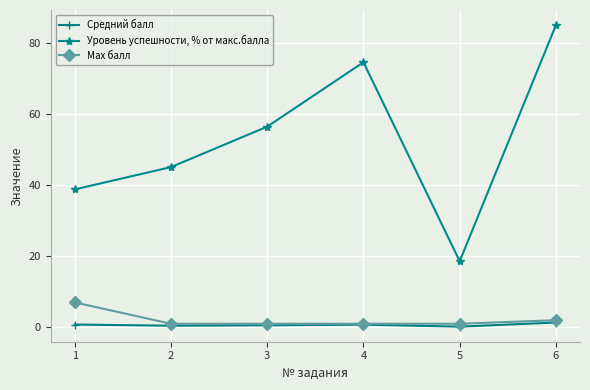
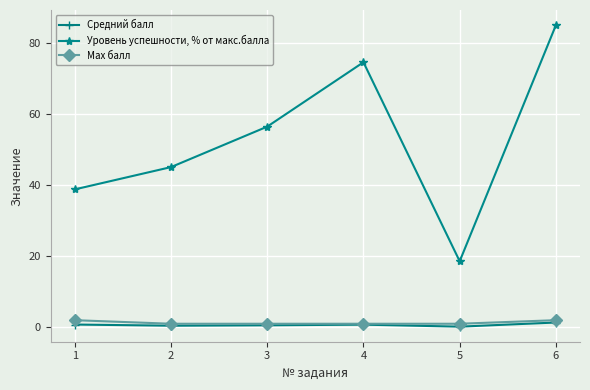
Max балл, 1: 7 -> 2
